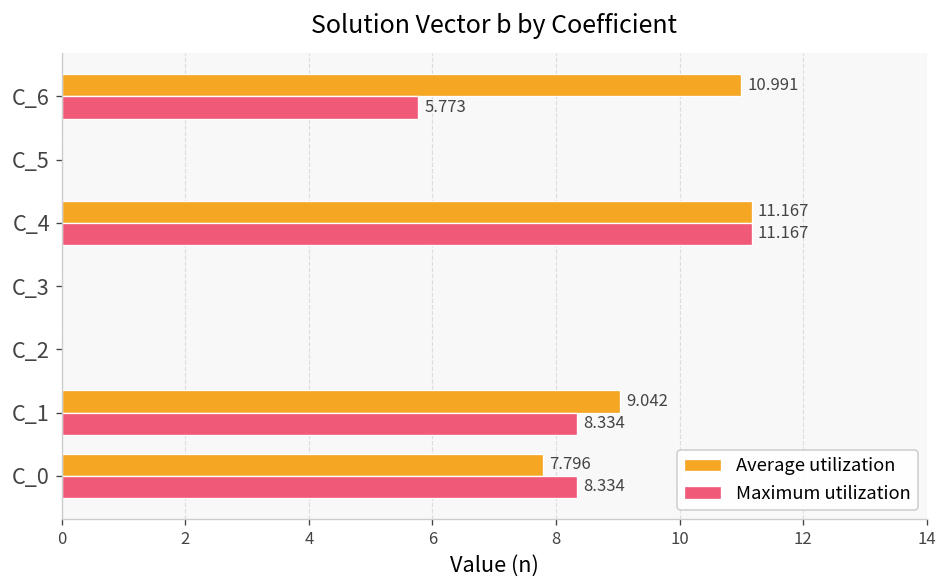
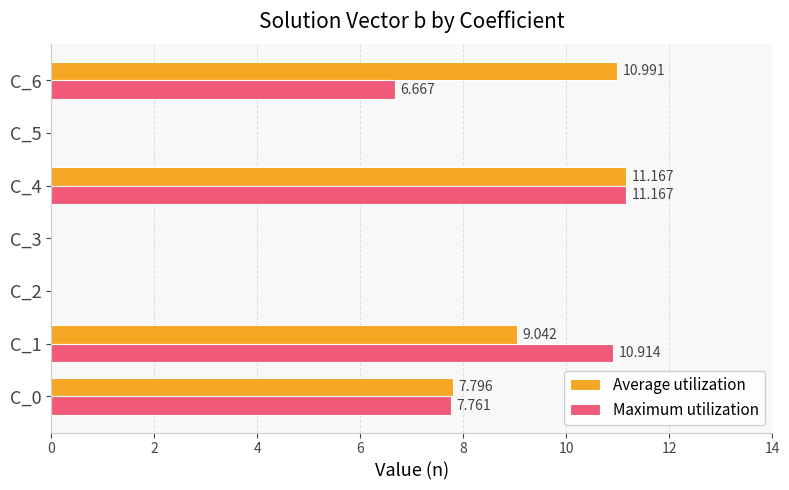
Maximum utilization, C_6: 5.773 -> 6.667
Maximum utilization, C_1: 8.334 -> 10.914
Maximum utilization, C_0: 8.334 -> 7.761
